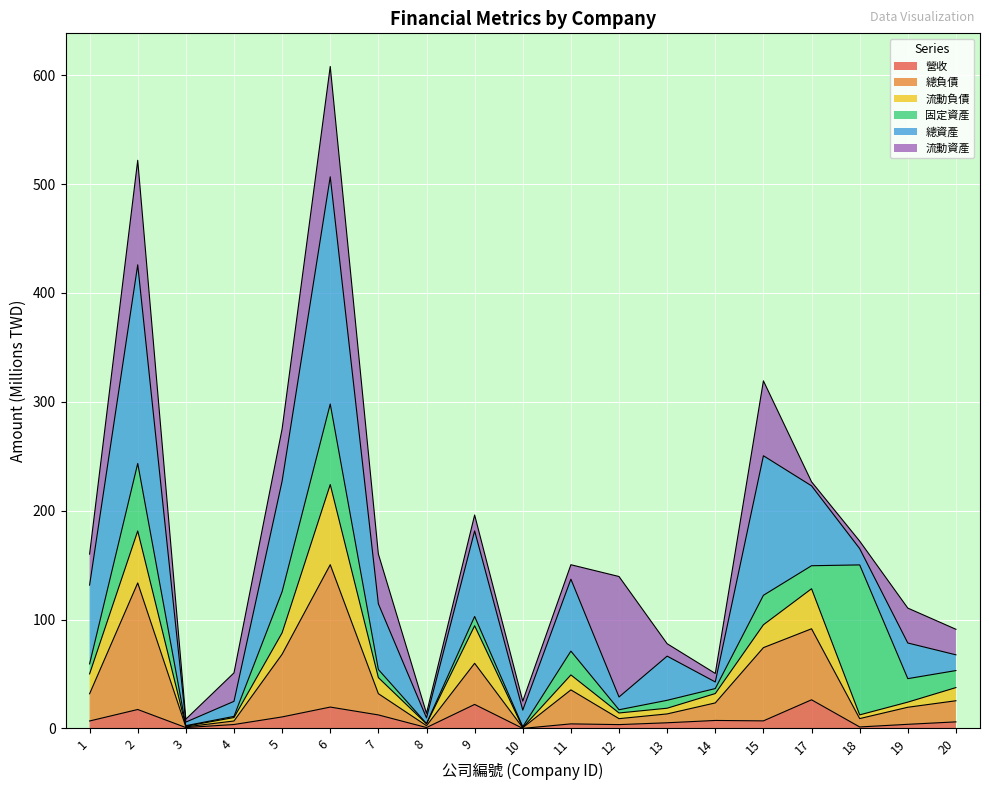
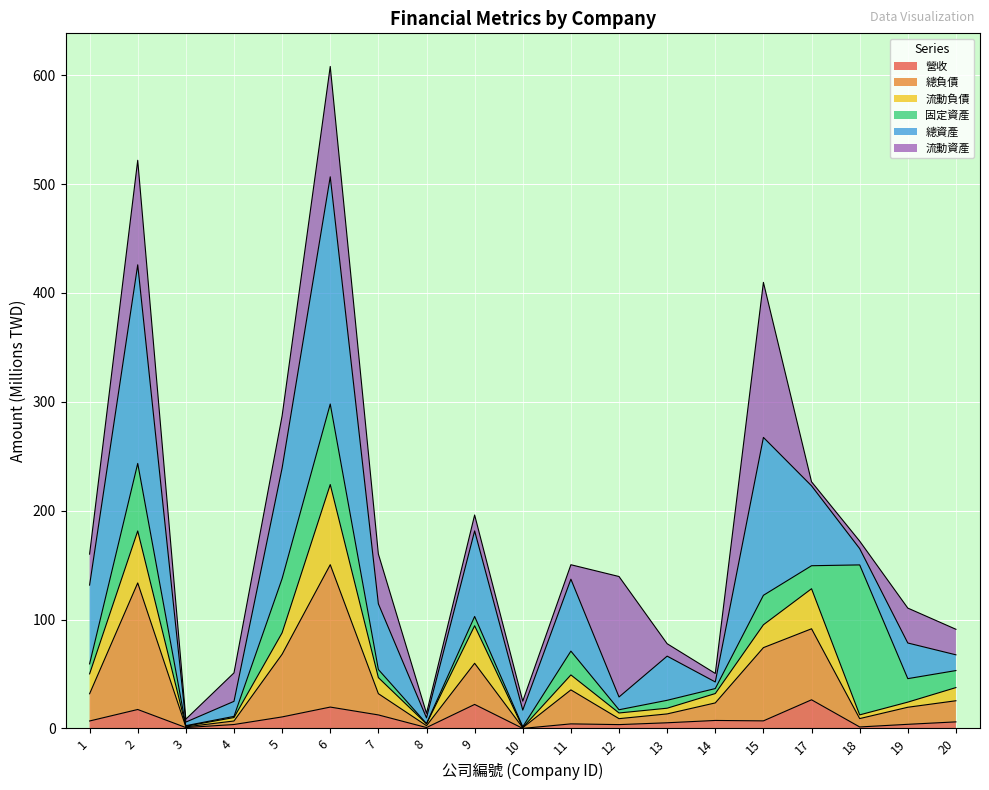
固定資產, 5: 38 -> 50
總資產, 15: 128 -> 145
流動資產, 15: 69 -> 142
